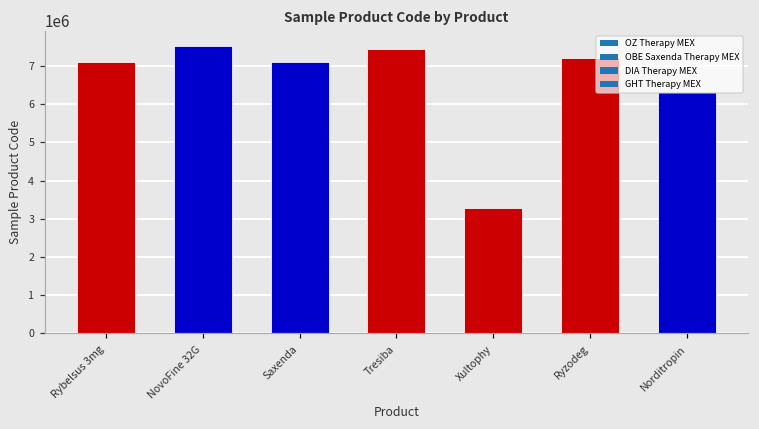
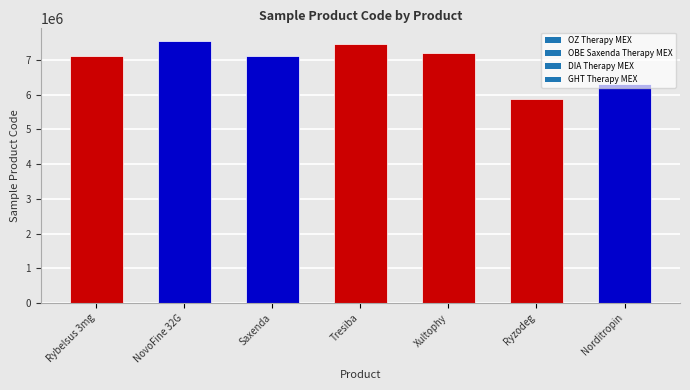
Xultophy: 3300000 -> 7200000
Ryzodeg: 7200000 -> 5900000
